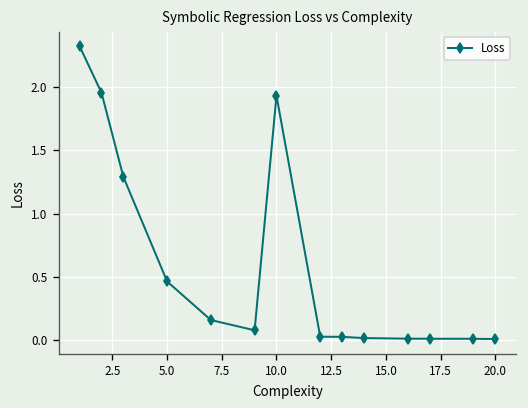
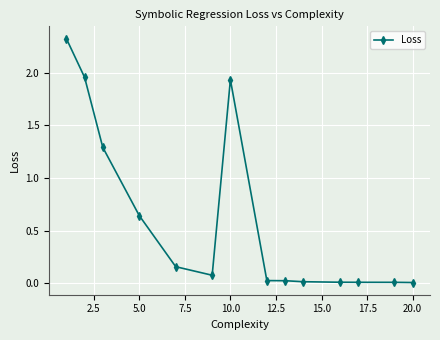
5.0: 0.46 -> 0.64
